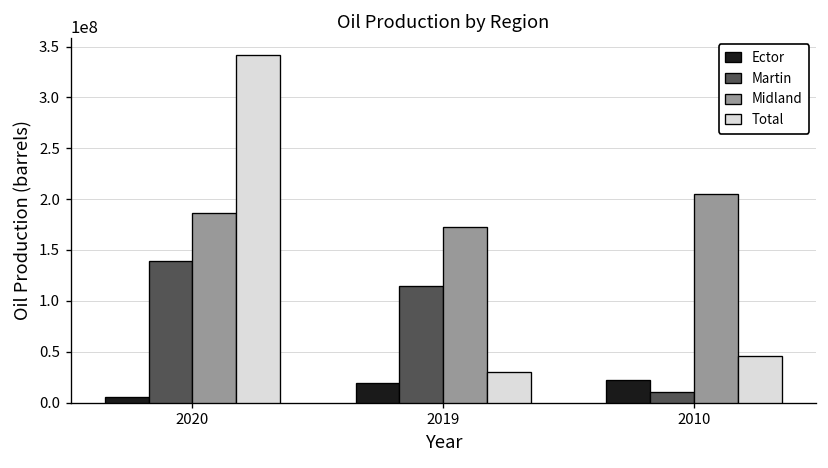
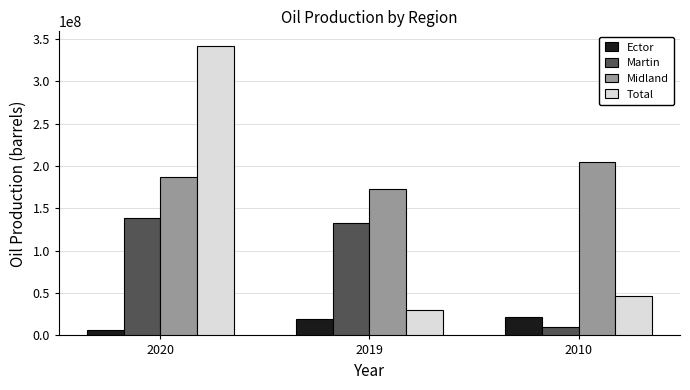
Martin, 2019: 110000000 -> 130000000
